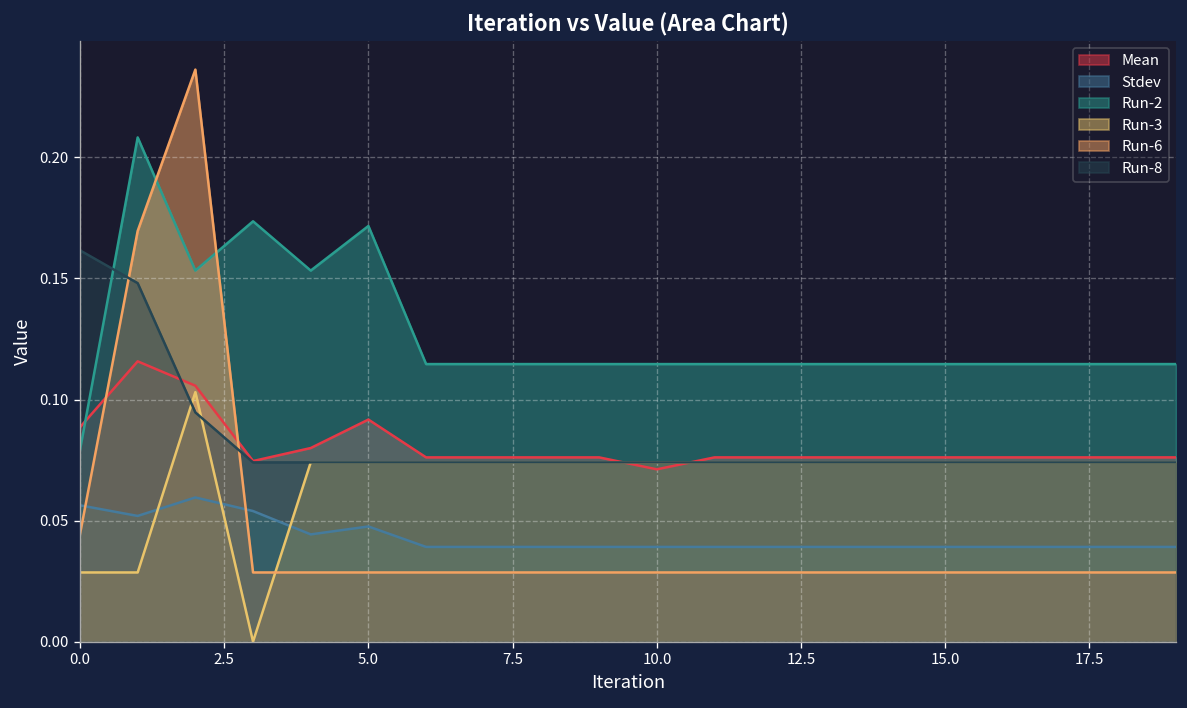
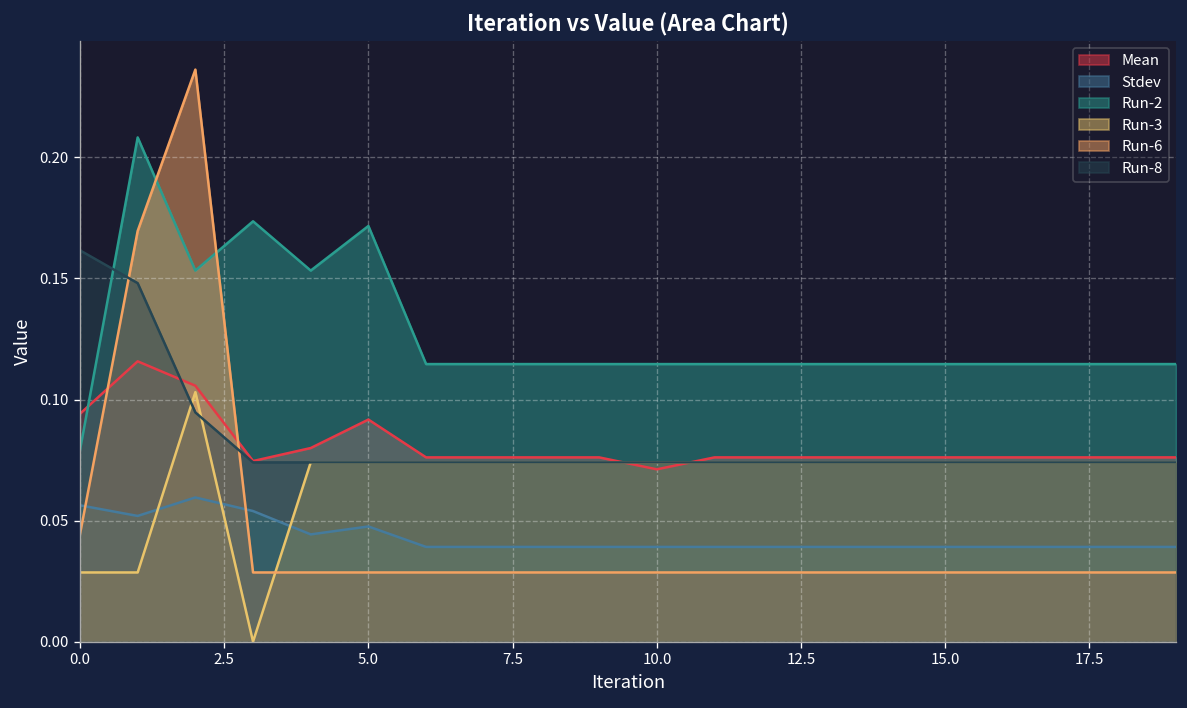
Mean, 0.0: 0.089 -> 0.094
